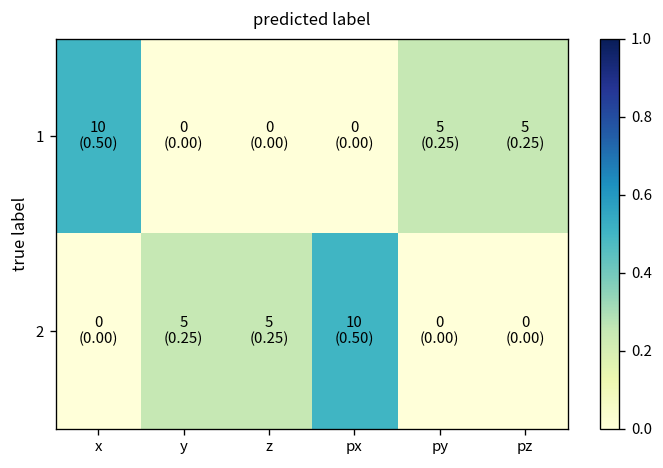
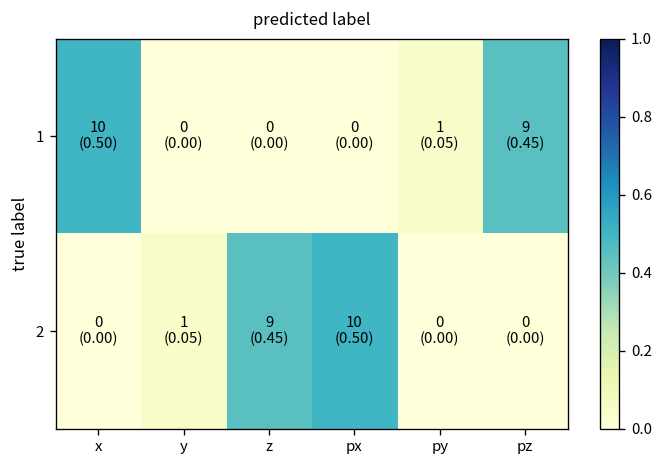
1, py: 5 (0.25) -> 1 (0.05)
1, pz: 5 (0.25) -> 9 (0.45)
2, y: 5 (0.25) -> 1 (0.05)
2, z: 5 (0.25) -> 9 (0.45)
